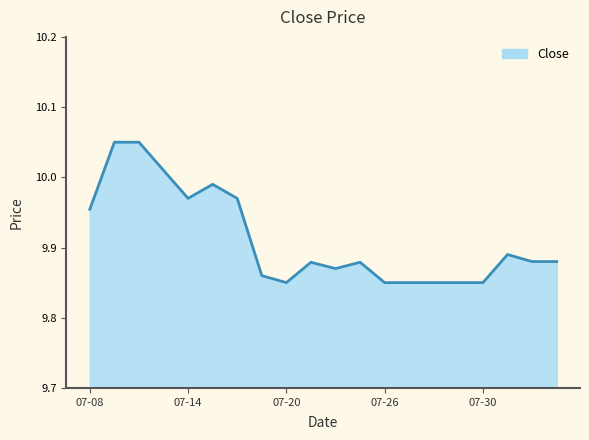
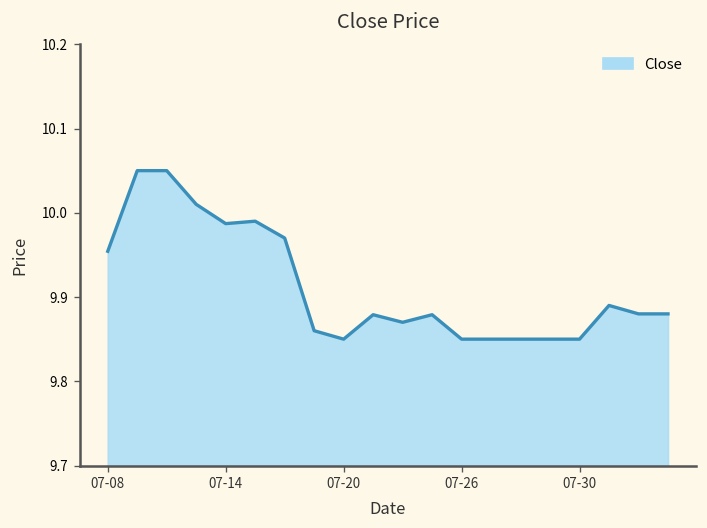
07-14: 9.97 -> 9.99
